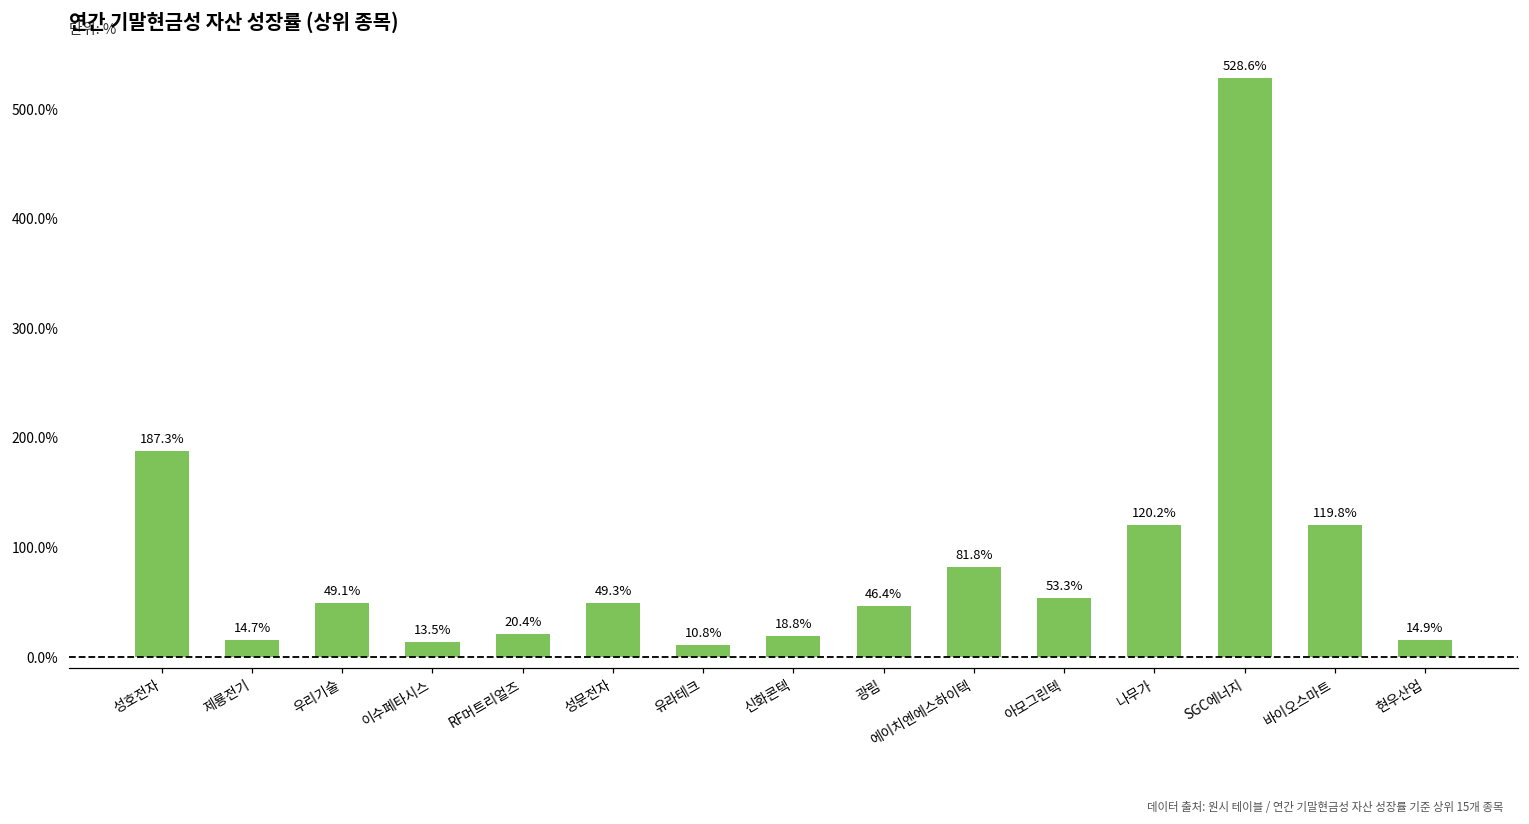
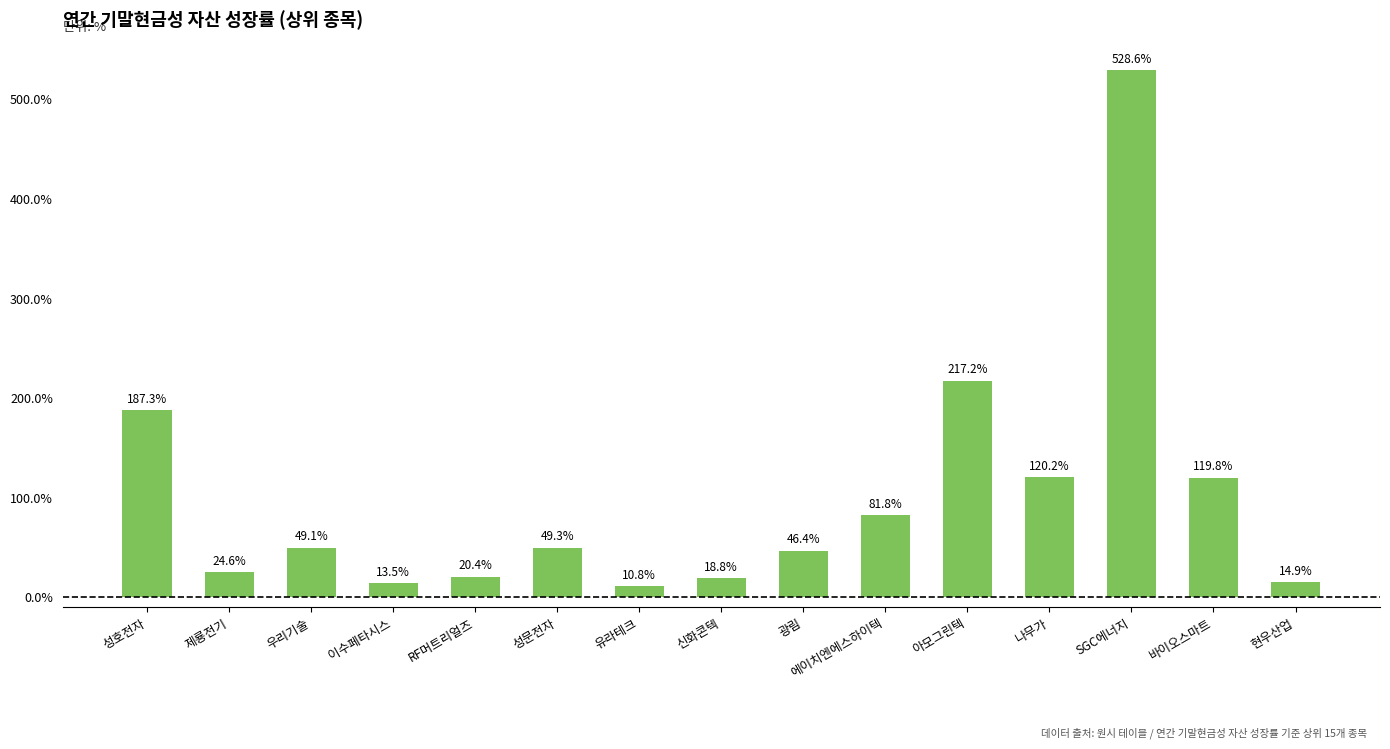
제룡전기: 14.7% -> 24.6%
아모그린텍: 53.3% -> 217.2%
